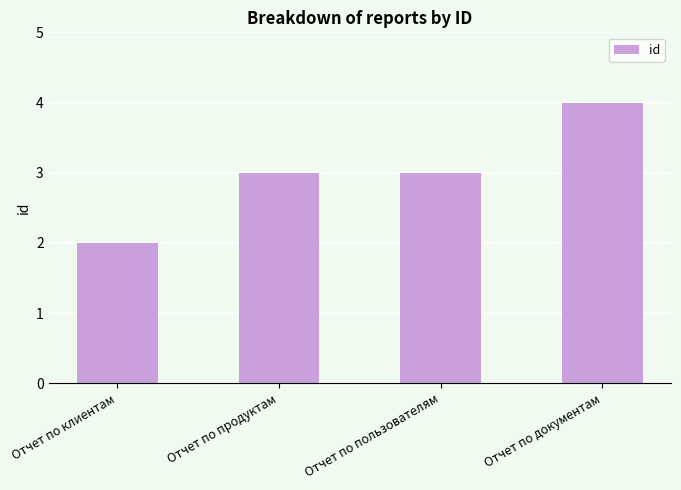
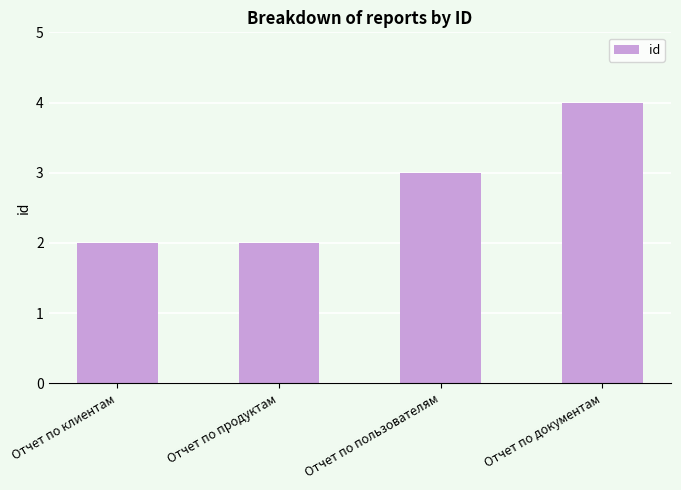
Отчет по продуктам: 3 -> 2
